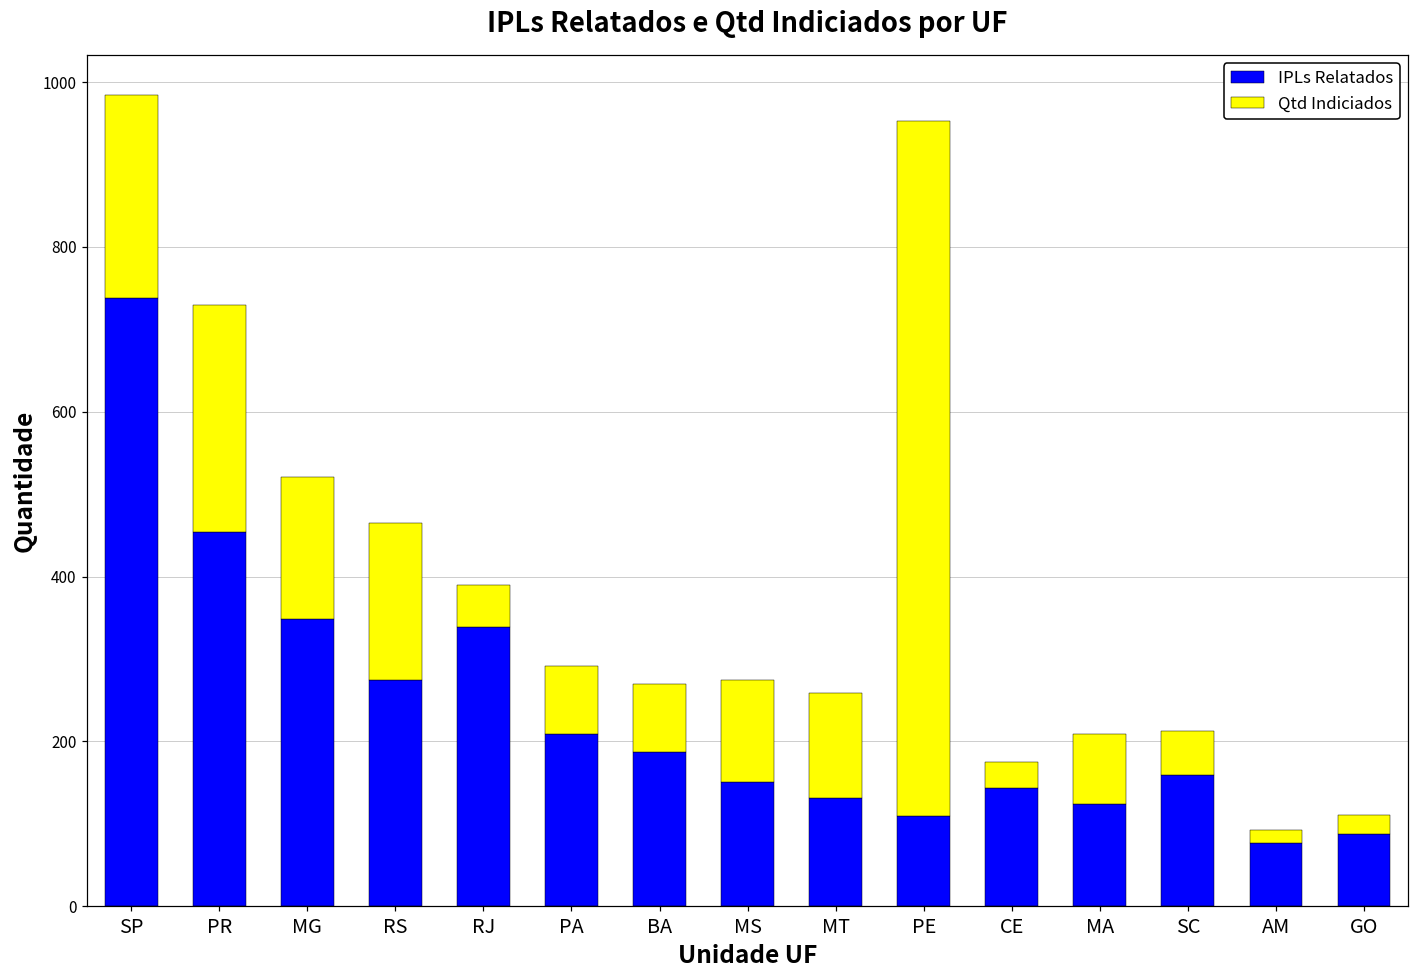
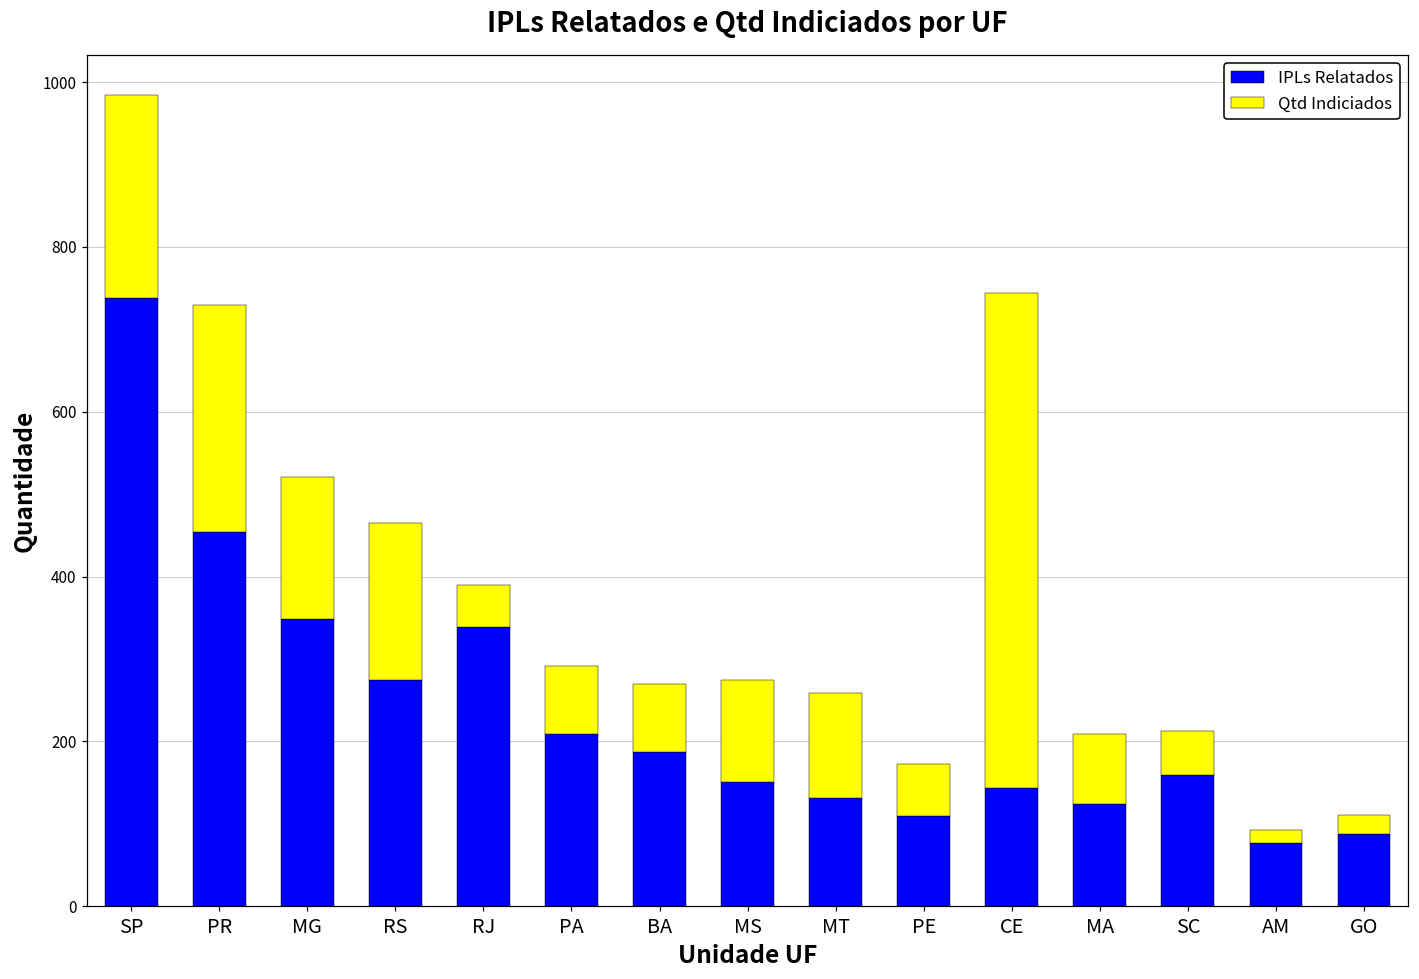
Qtd Indiciados, PE: 840 -> 60
Qtd Indiciados, CE: 30 -> 600
